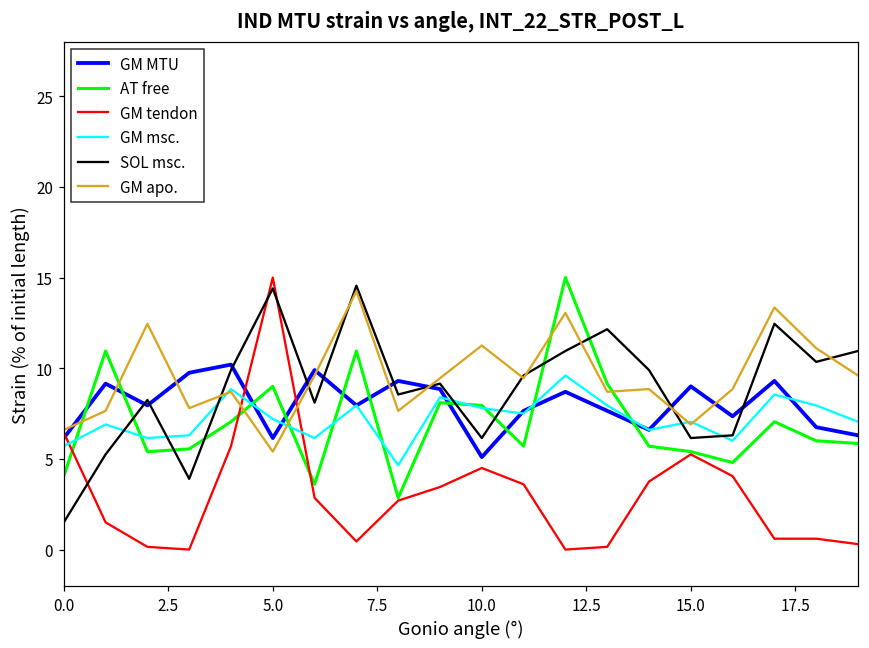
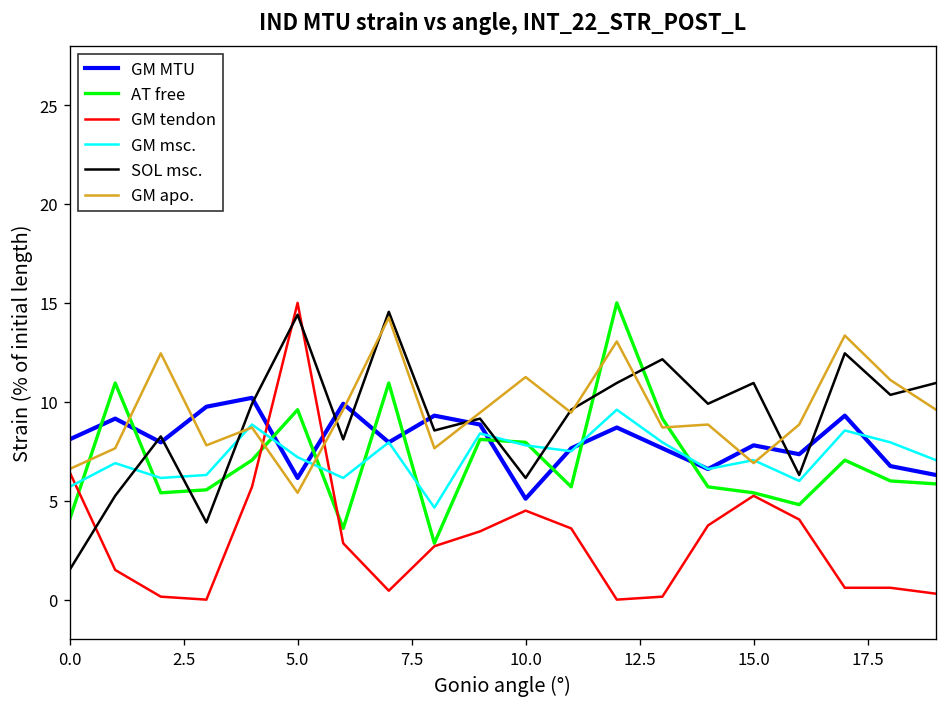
GM MTU, 0.0: 6.1 -> 8.1
AT free, 5.0: 9.0 -> 9.6
GM MTU, 15.0: 9.0 -> 7.8
SOL msc., 15.0: 6.1 -> 11.0
